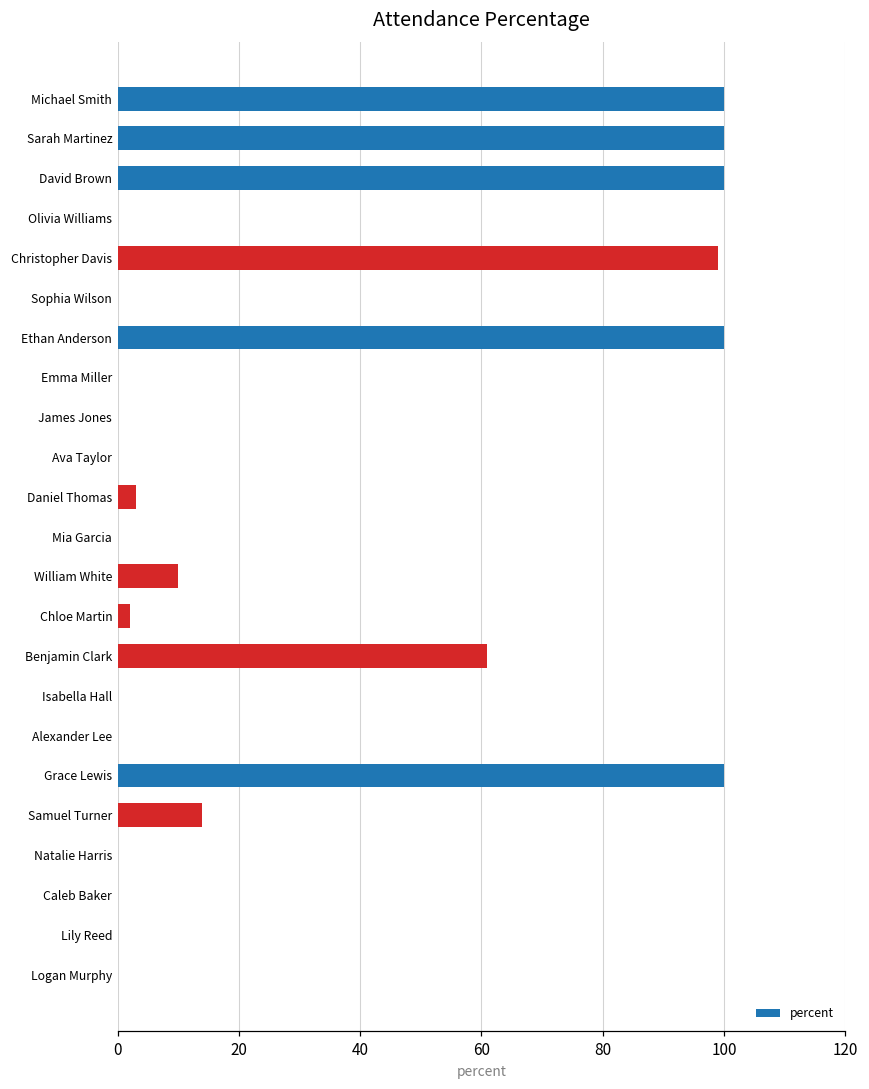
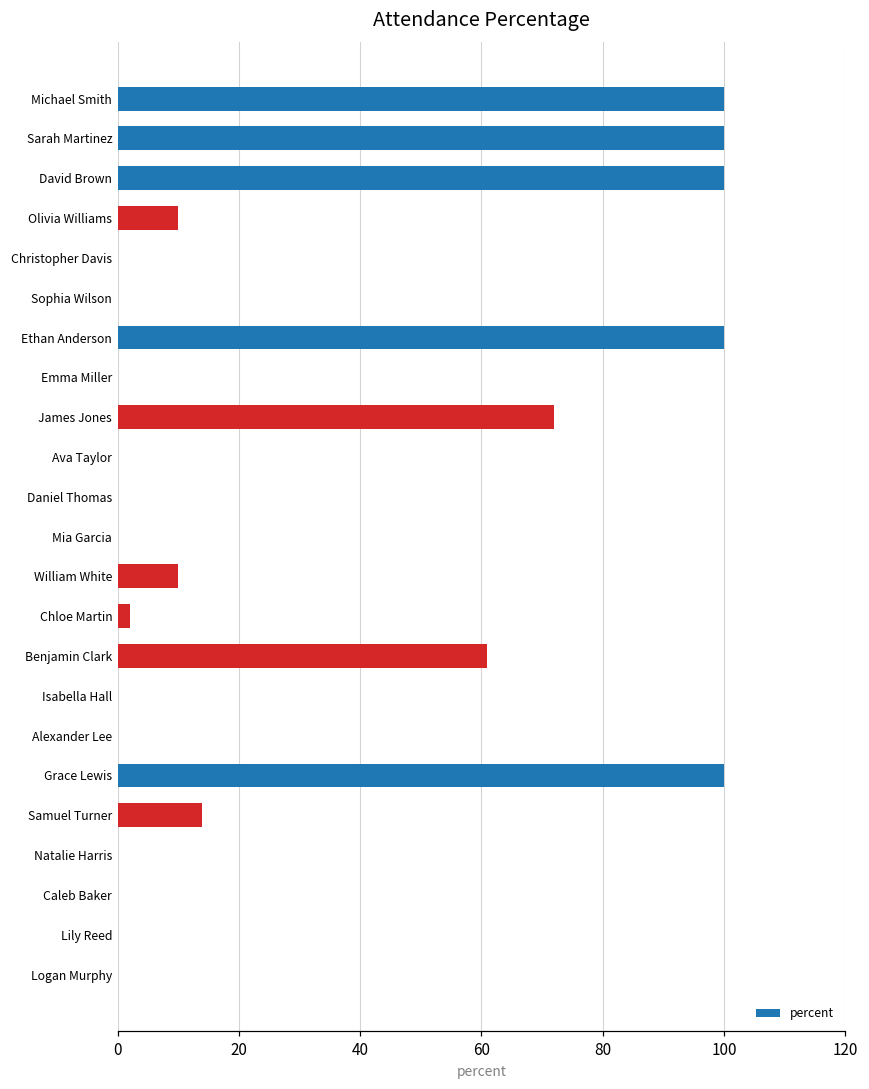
Olivia Williams: 0 -> 10
Christopher Davis: 99 -> 0
James Jones: 0 -> 72
Daniel Thomas: 3 -> 0
